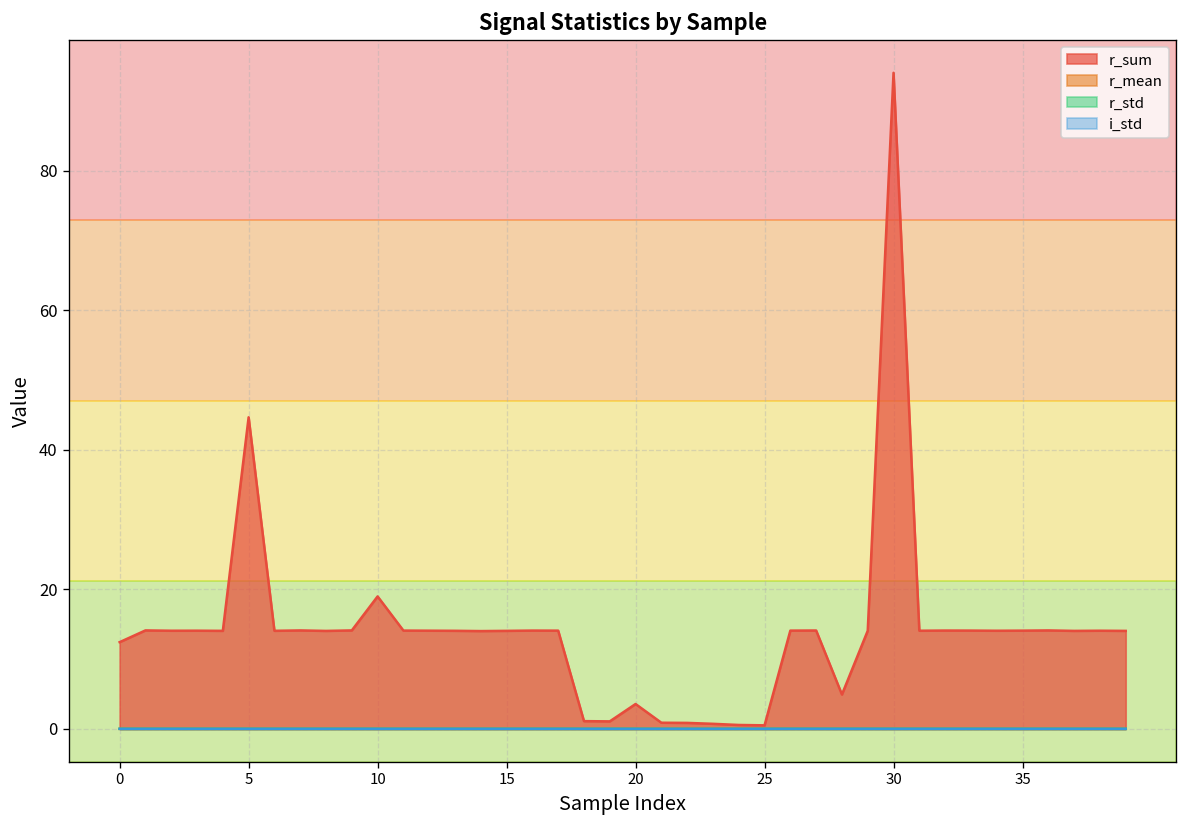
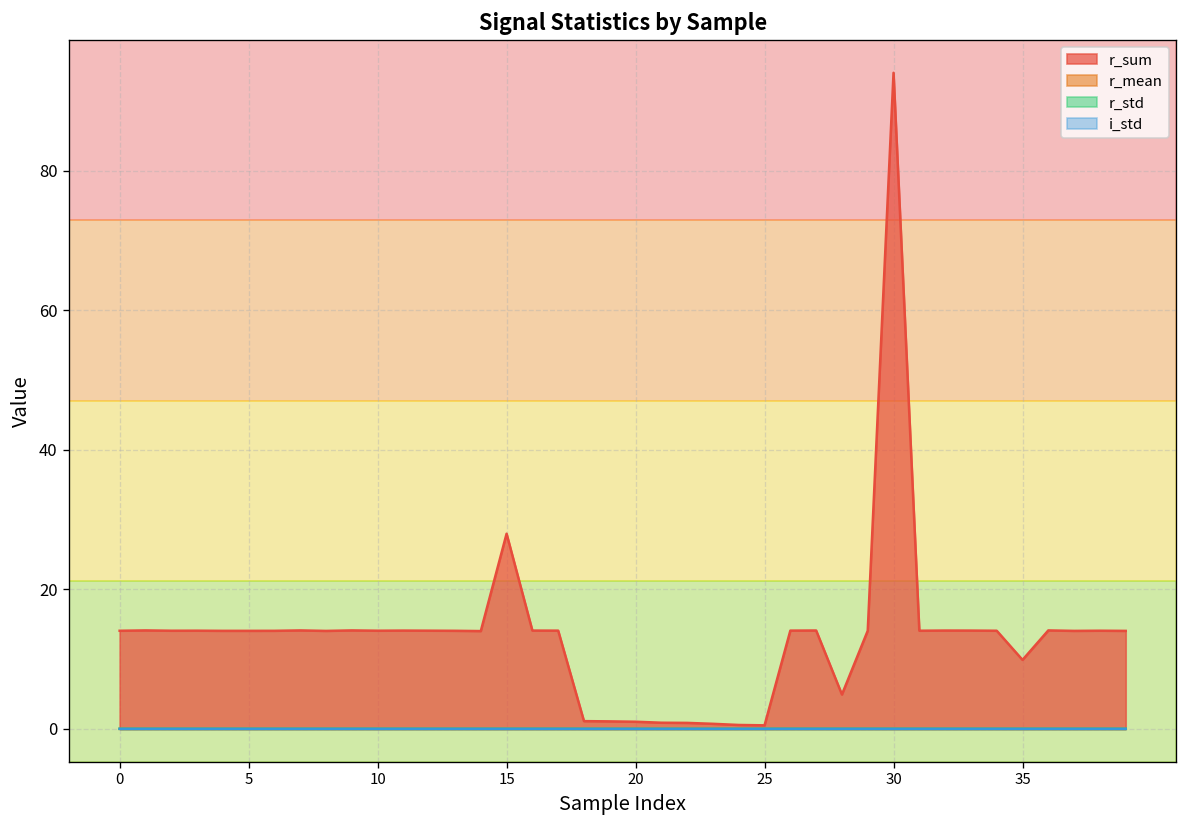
r_sum, 0: 12 -> 14
r_sum, 5: 45 -> 14
r_sum, 10: 19 -> 14
r_sum, 15: 14 -> 28
r_sum, 20: 4 -> 1
r_sum, 35: 14 -> 10
